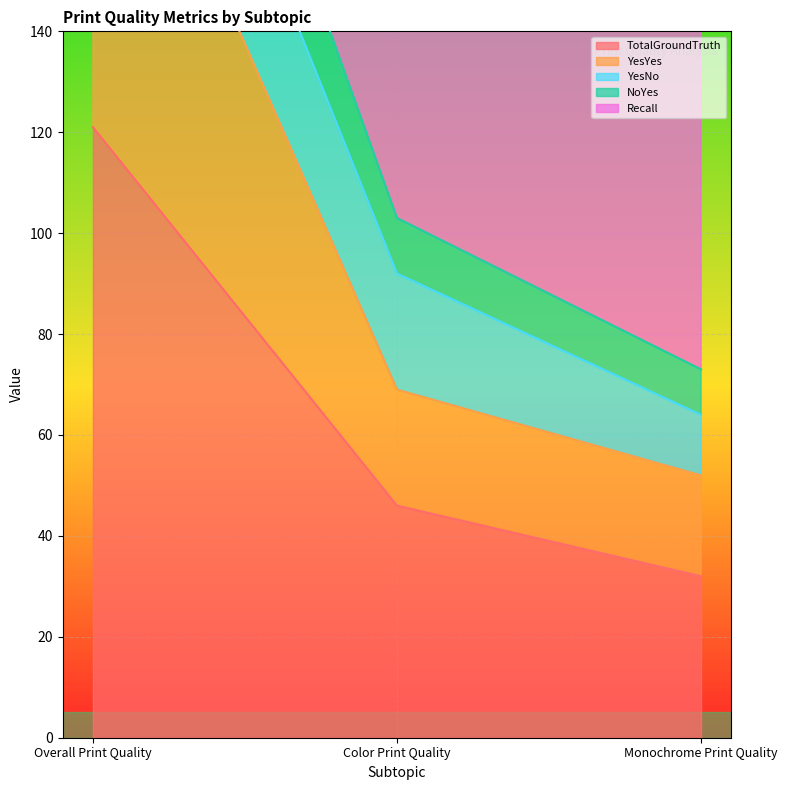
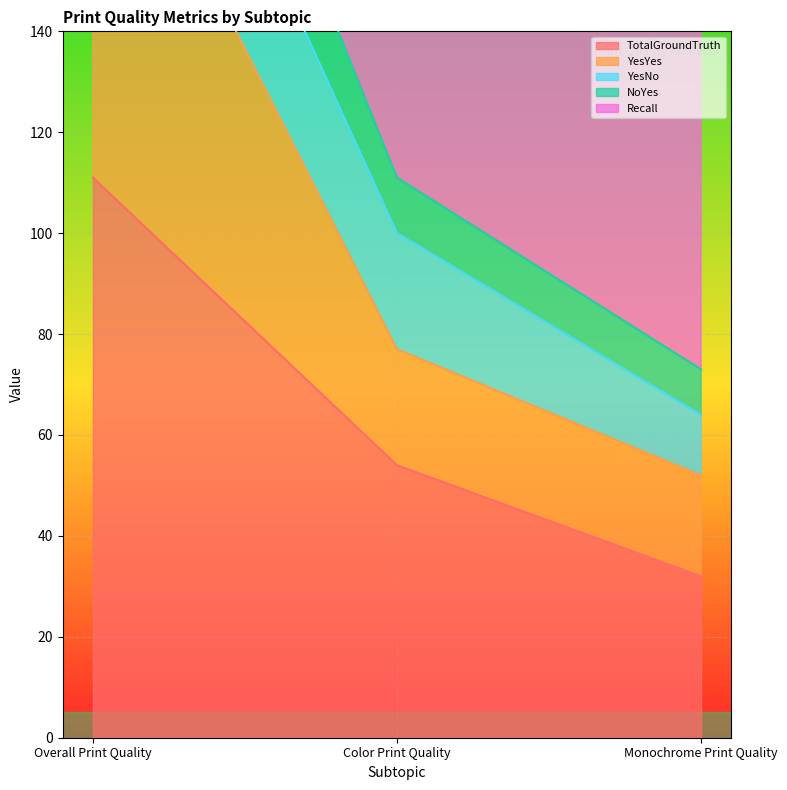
TotalGroundTruth, Overall Print Quality: 121 -> 111
TotalGroundTruth, Color Print Quality: 46 -> 54
